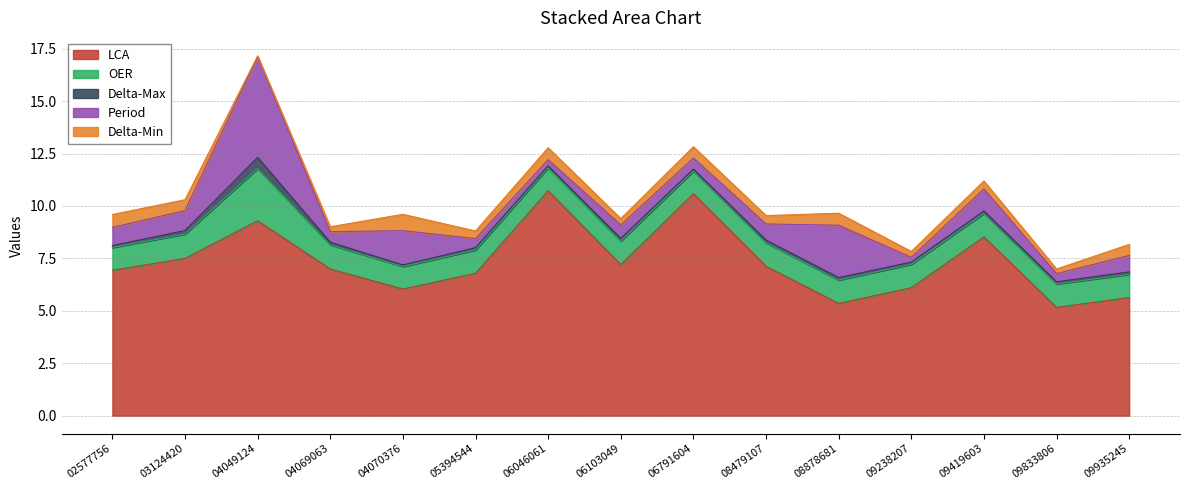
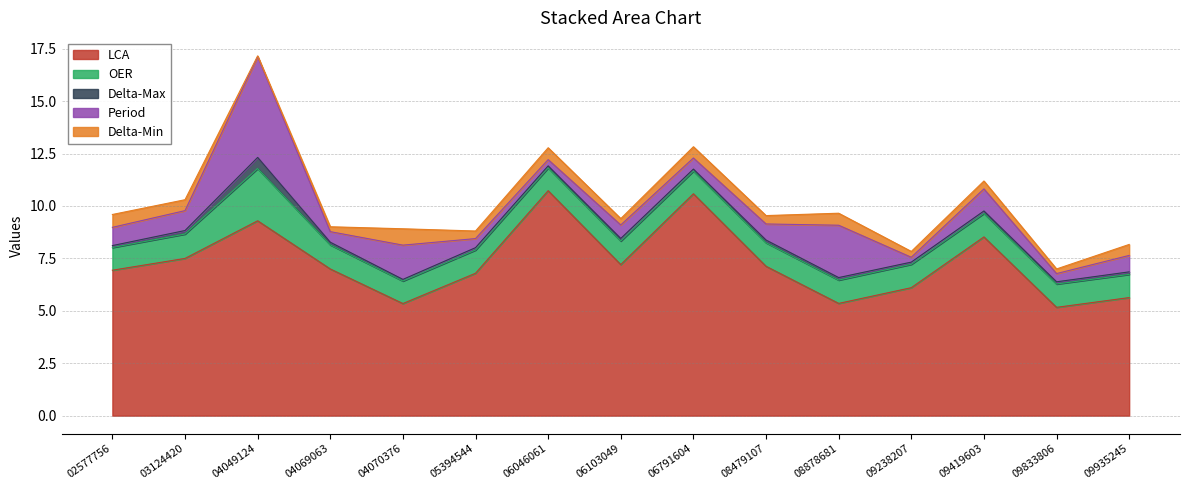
LCA, 04070376: 6.0 -> 5.3
